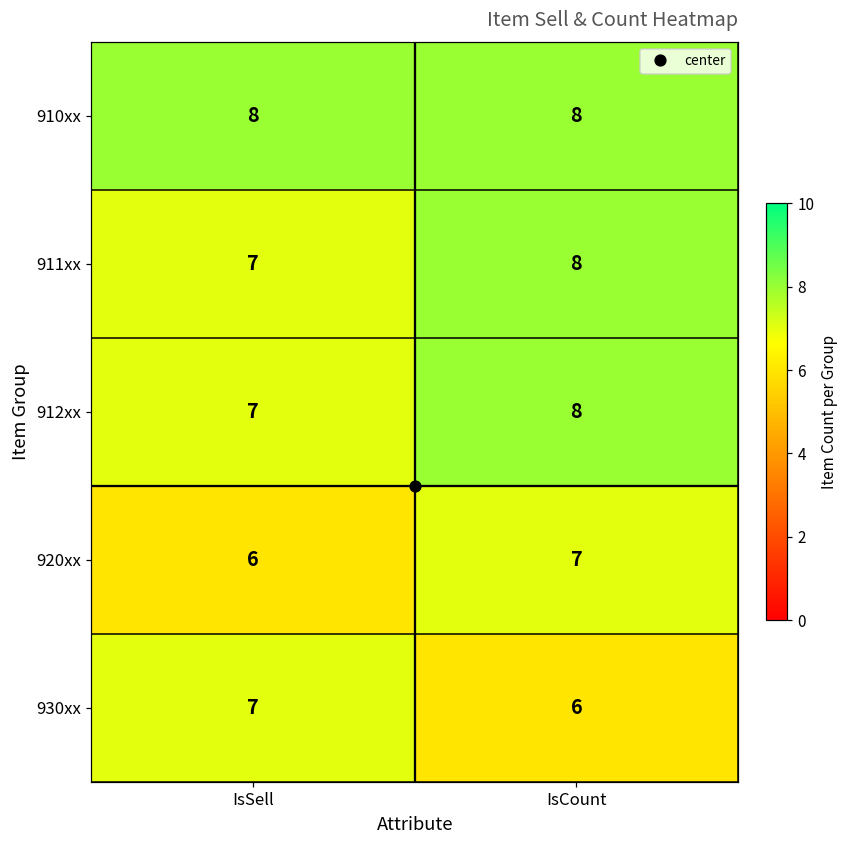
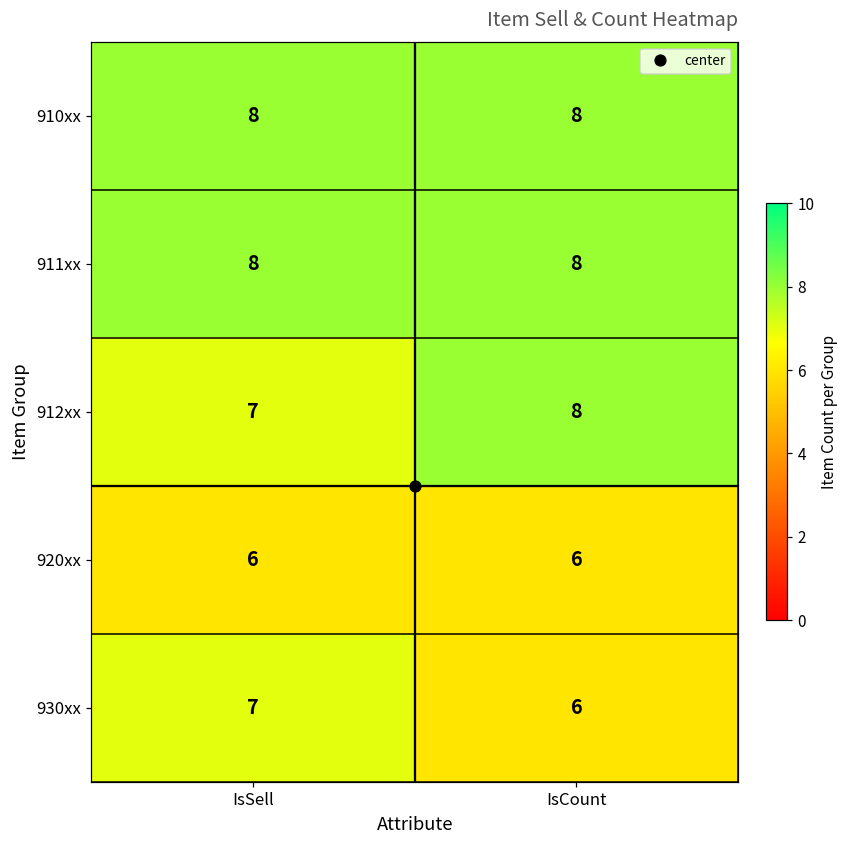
911xx, IsSell: 7 -> 8
920xx, IsCount: 7 -> 6
